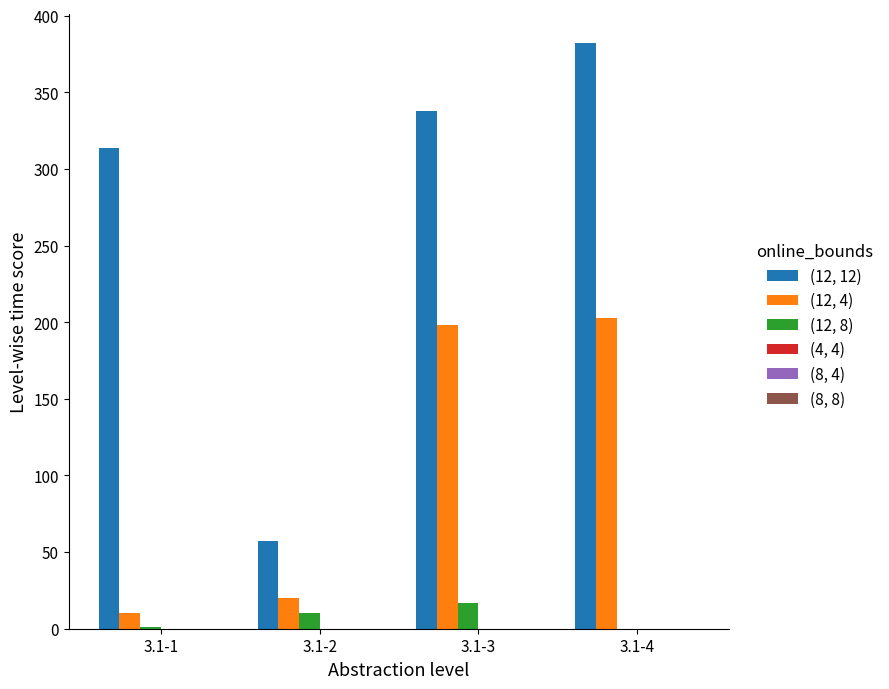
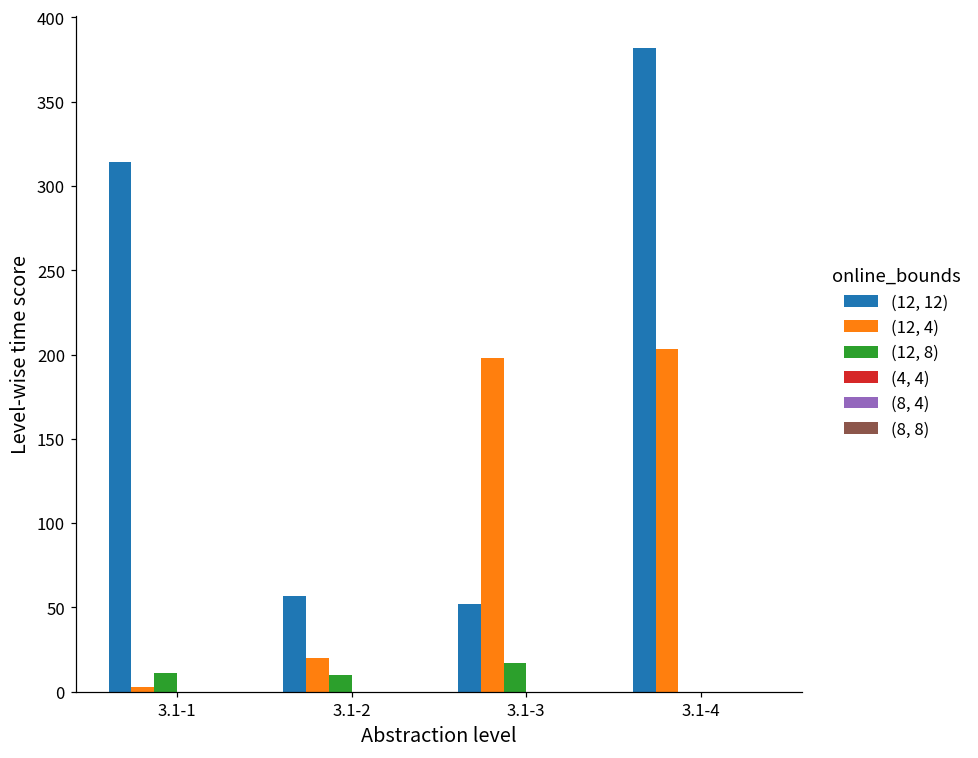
(12, 4), 3.1-1: 10 -> 3
(12, 8), 3.1-1: 1 -> 11
(12, 12), 3.1-3: 338 -> 52
